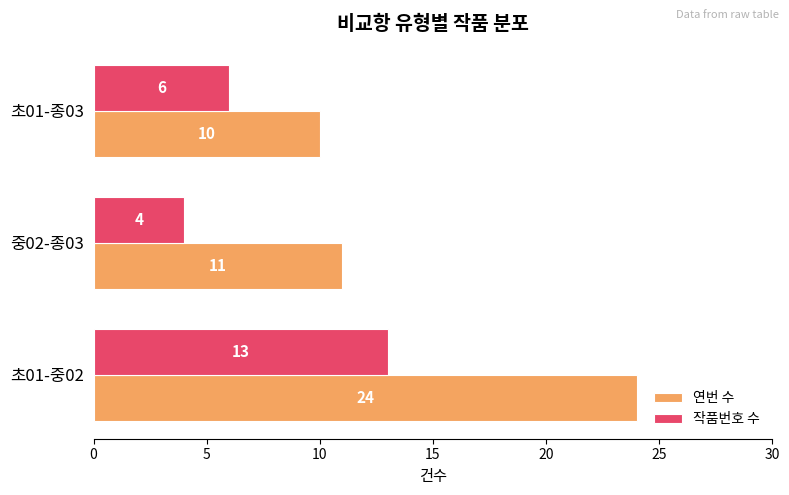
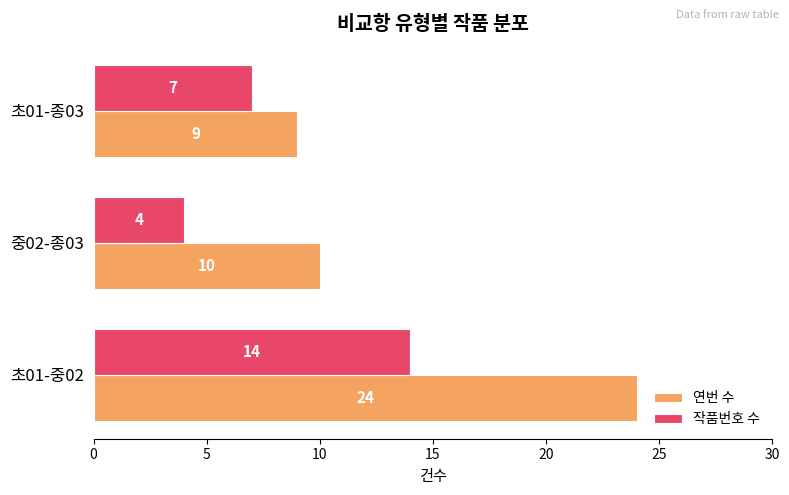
작품번호 수, 초01-종03: 6 -> 7
연번 수, 초01-종03: 10 -> 9
연번 수, 중02-종03: 11 -> 10
작품번호 수, 초01-중02: 13 -> 14
